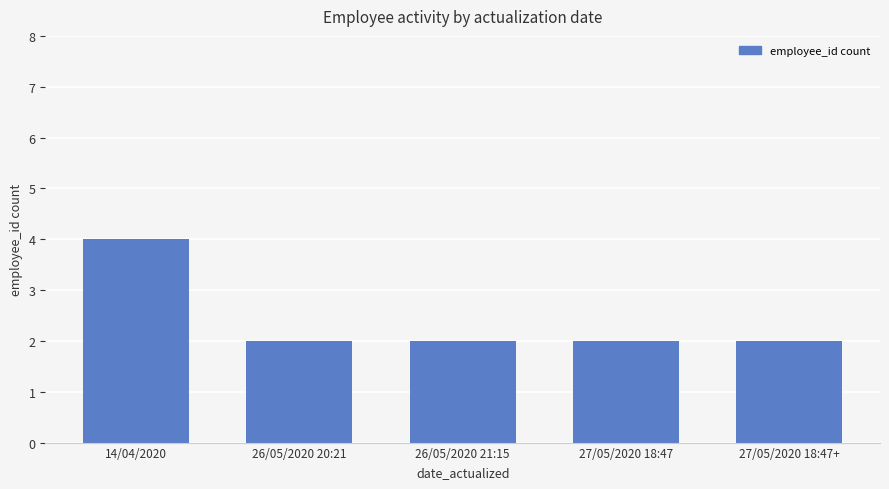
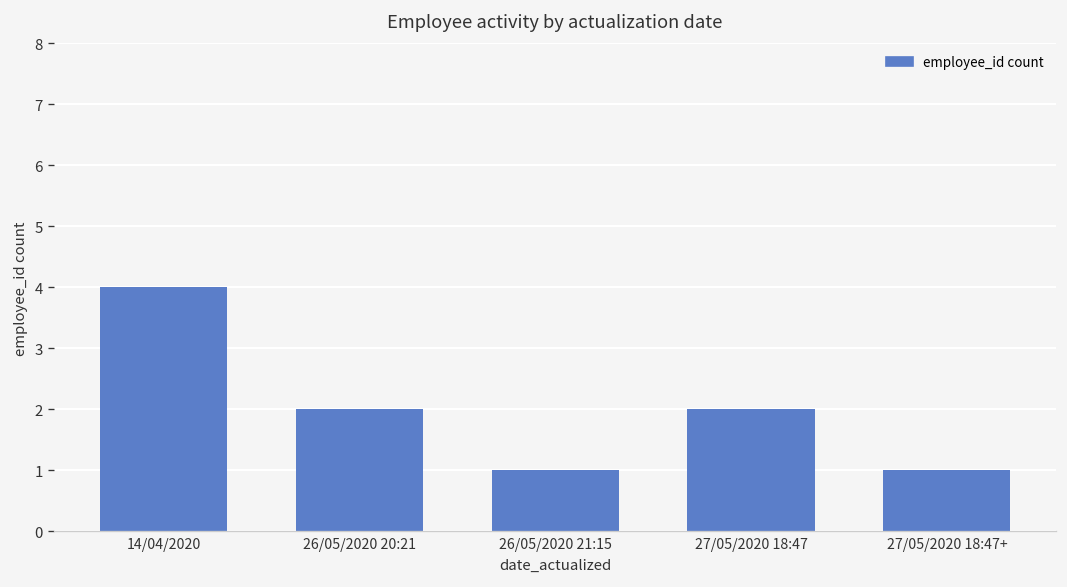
26/05/2020 21:15: 2 -> 1
27/05/2020 18:47+: 2 -> 1
